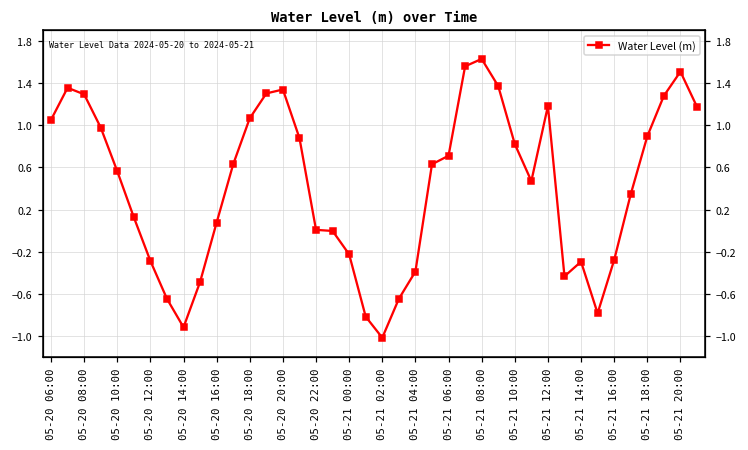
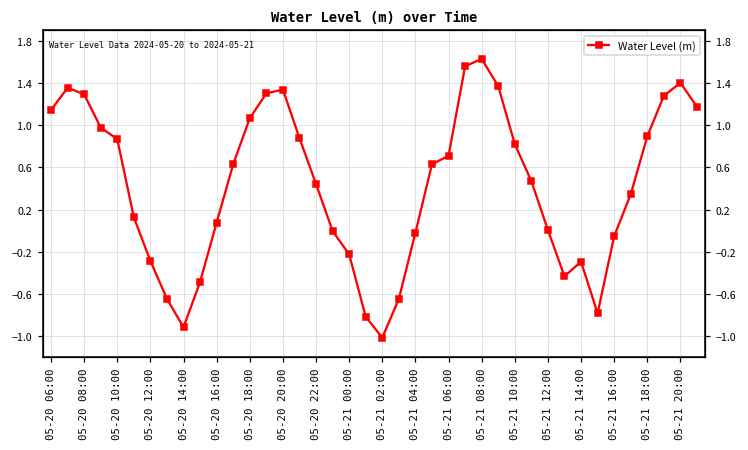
05-20 06:00: 1.0 -> 1.1
05-20 10:00: 0.6 -> 0.9
05-20 22:00: 0.0 -> 0.4
05-21 04:00: -0.4 -> 0.0
05-21 12:00: 1.2 -> 0.0
05-21 16:00: -0.3 -> -0.1
05-21 20:00: 1.5 -> 1.4
